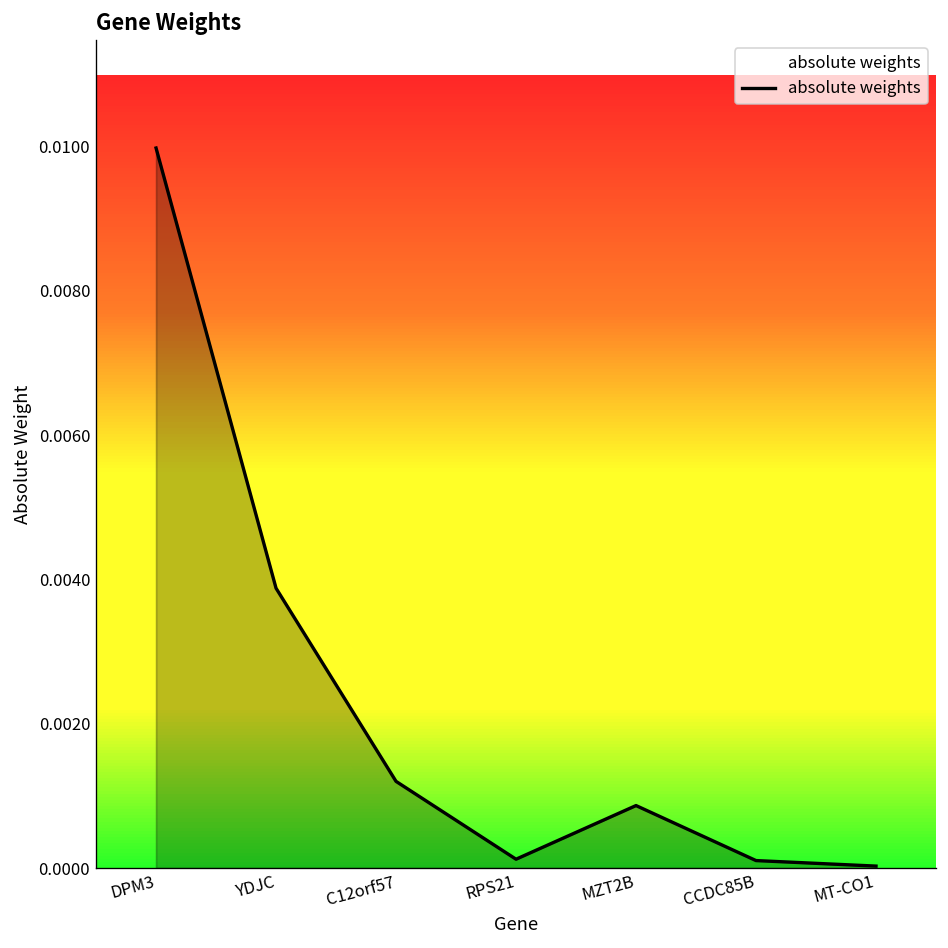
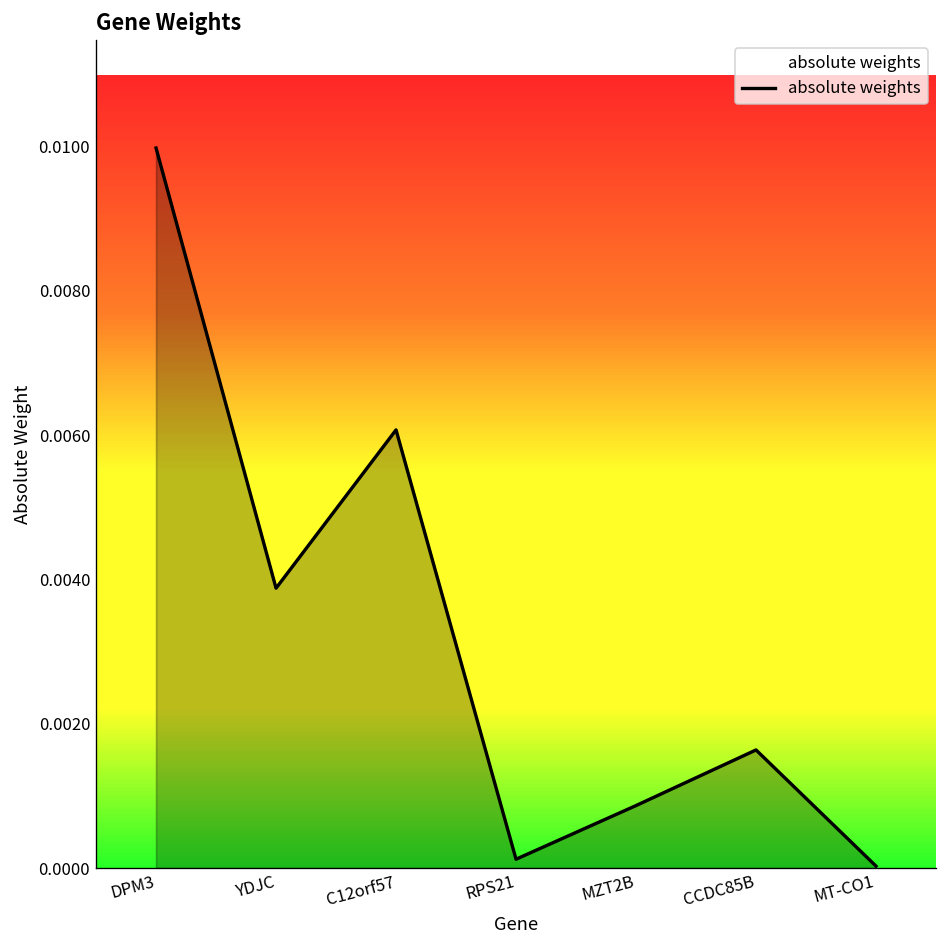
C12orf57: 0.0012 -> 0.0061
CCDC85B: 0.0001 -> 0.0016
